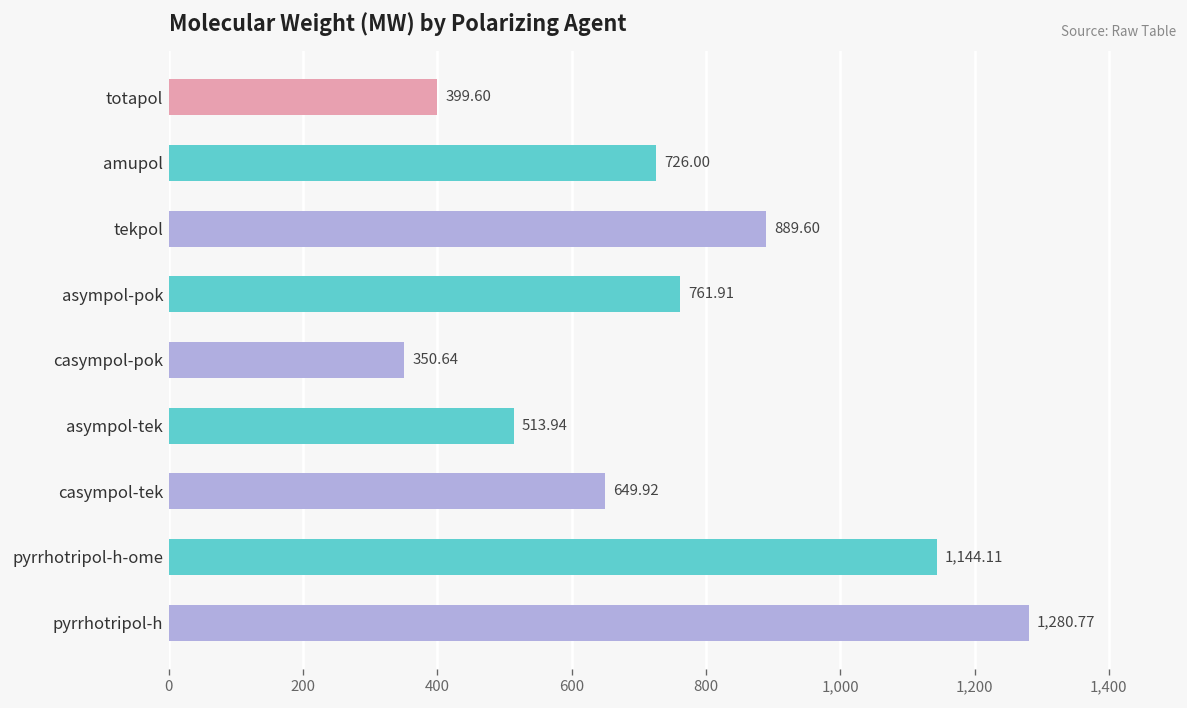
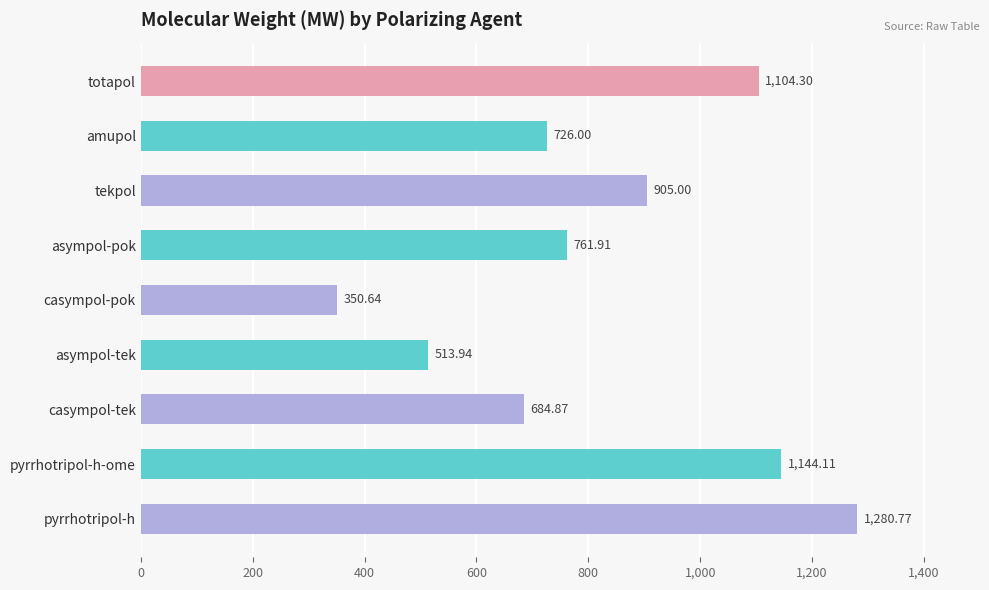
totapol: 399.60 -> 1,104.30
tekpol: 889.60 -> 905.00
casympol-tek: 649.92 -> 684.87
